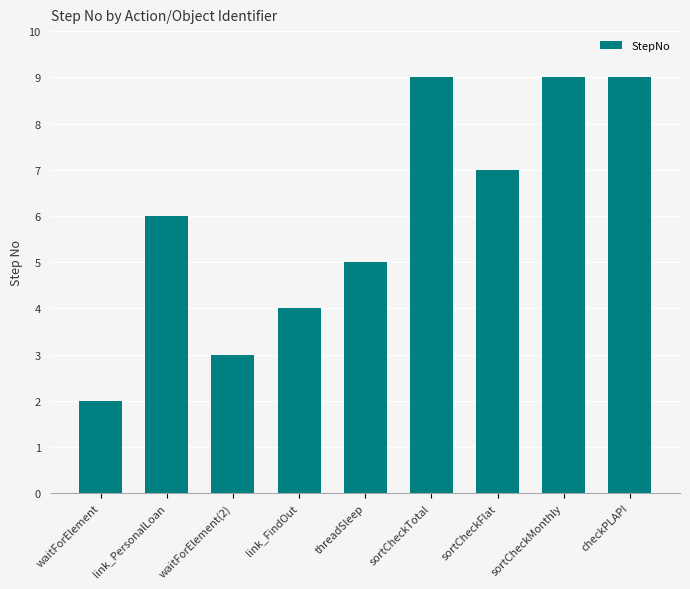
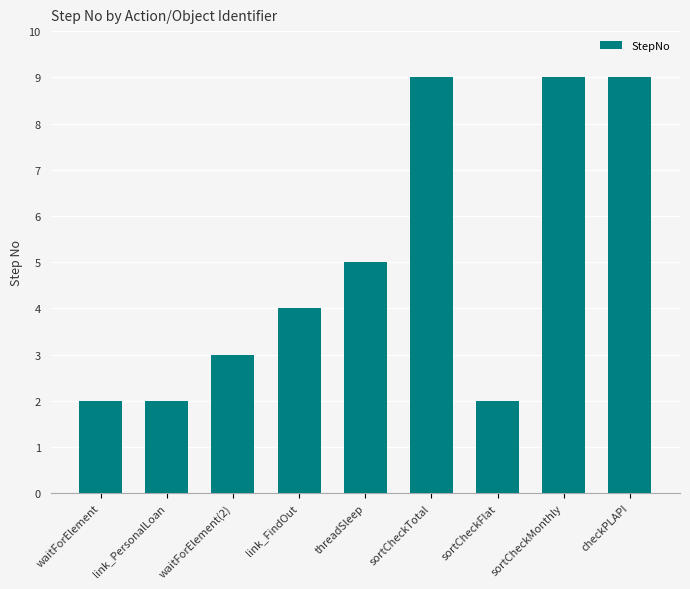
link_PersonalLoan: 6 -> 2
sortCheckFlat: 7 -> 2
